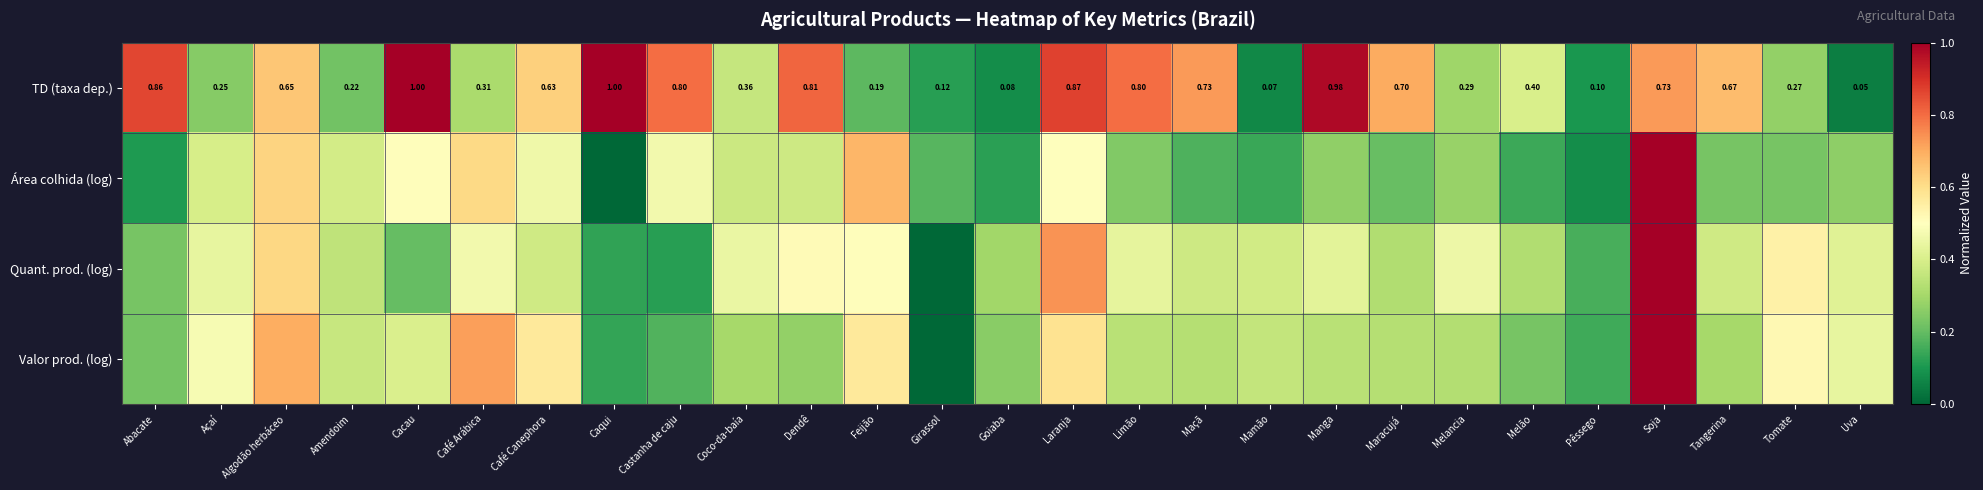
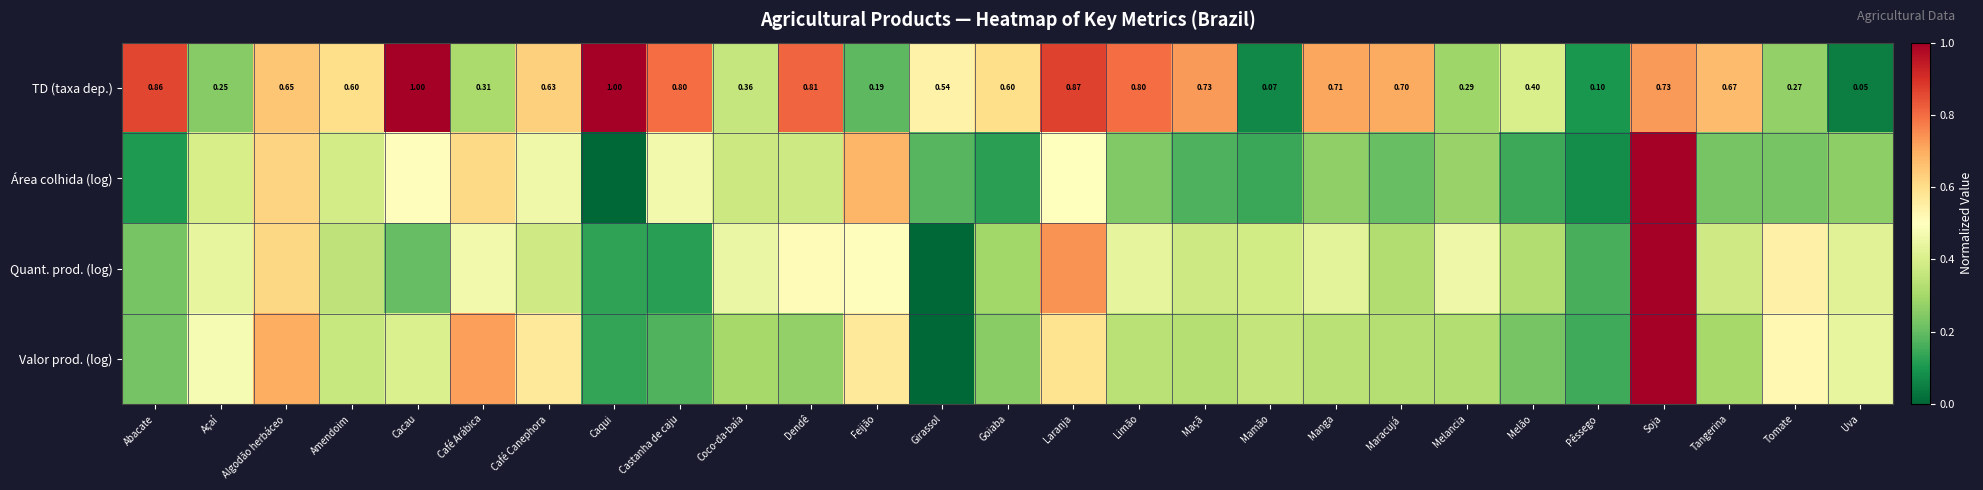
TD (taxa dep.), Amendoim: 0.22 -> 0.60
TD (taxa dep.), Girassol: 0.12 -> 0.54
TD (taxa dep.), Goiaba: 0.08 -> 0.60
TD (taxa dep.), Manga: 0.98 -> 0.71
